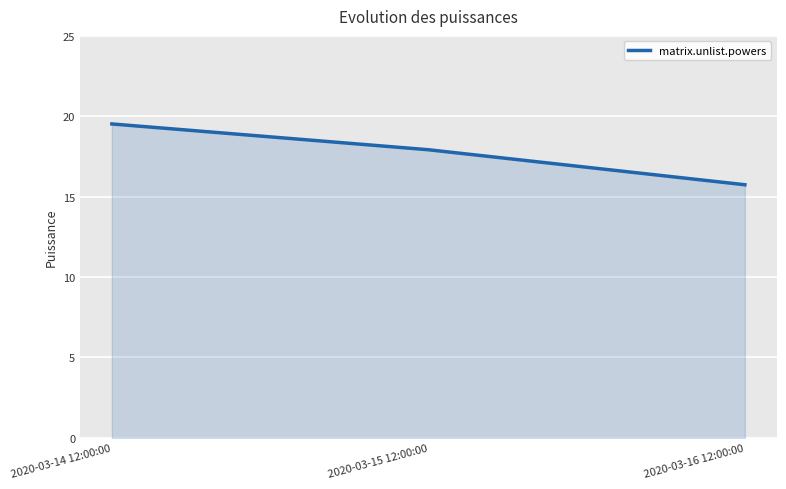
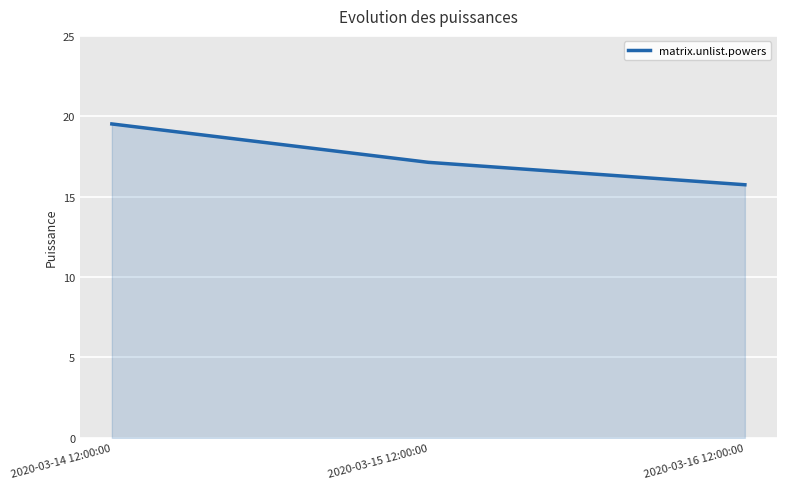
2020-03-15 12:00:00: 17.9 -> 17.1
